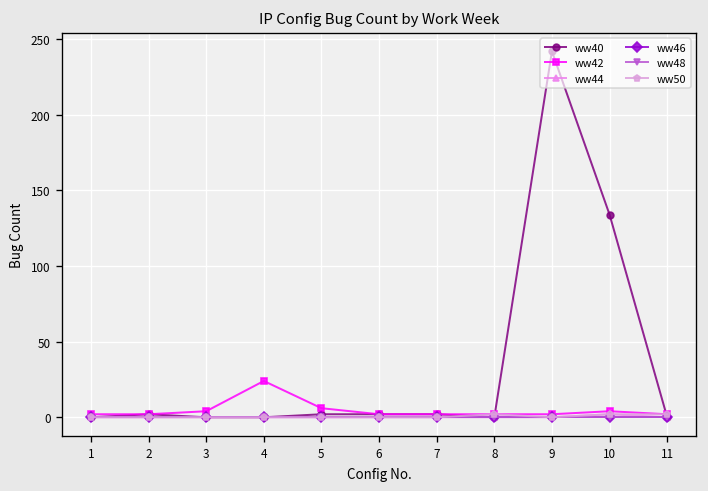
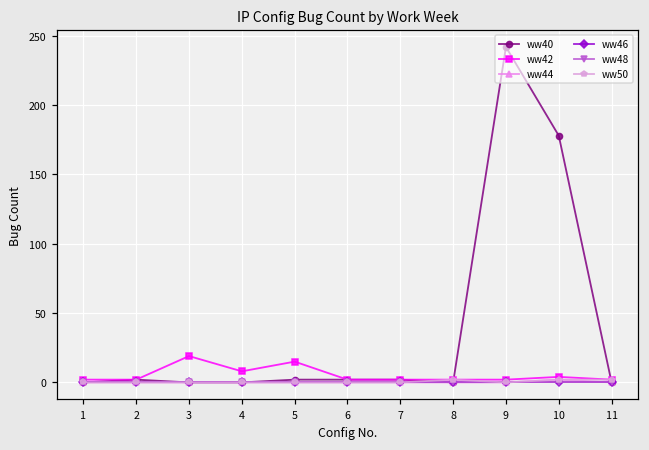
ww42, 3: 4 -> 19
ww42, 4: 24 -> 8
ww42, 5: 6 -> 15
ww40, 10: 134 -> 178
